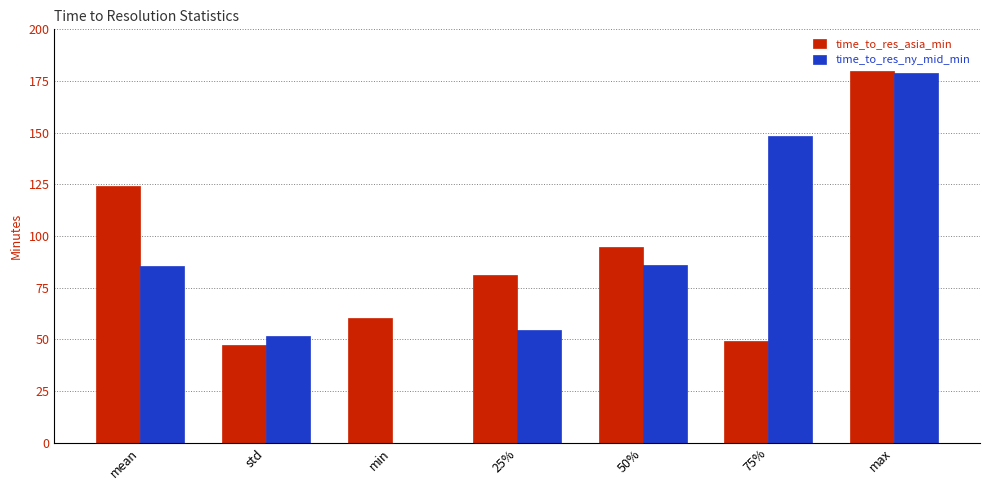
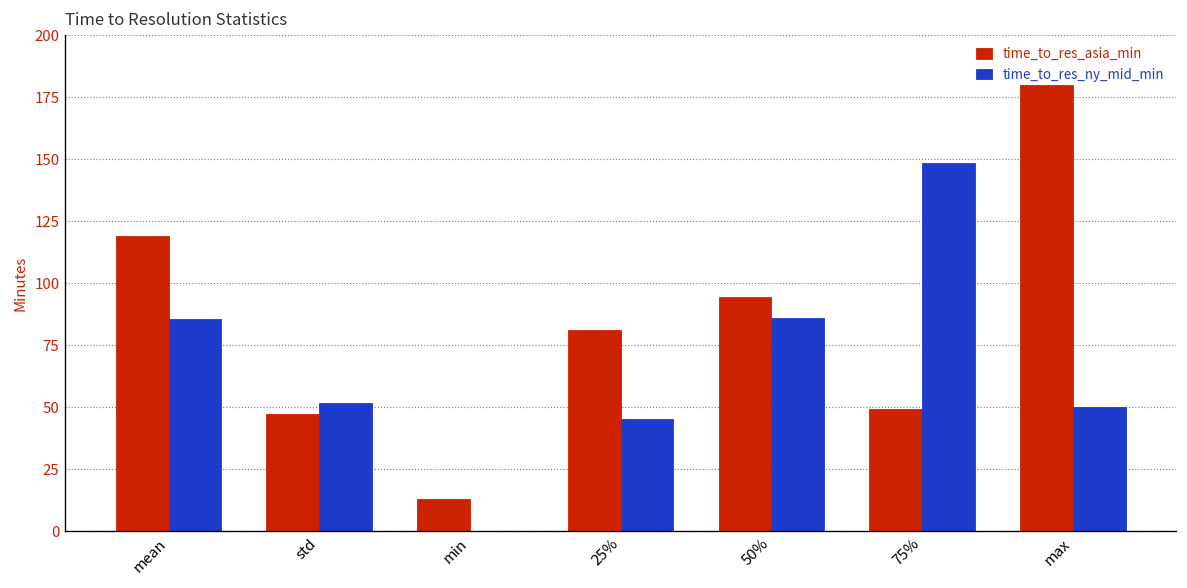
time_to_res_asia_min, mean: 124 -> 119
time_to_res_asia_min, min: 60 -> 13
time_to_res_ny_mid_min, 25%: 55 -> 45
time_to_res_ny_mid_min, max: 179 -> 50
